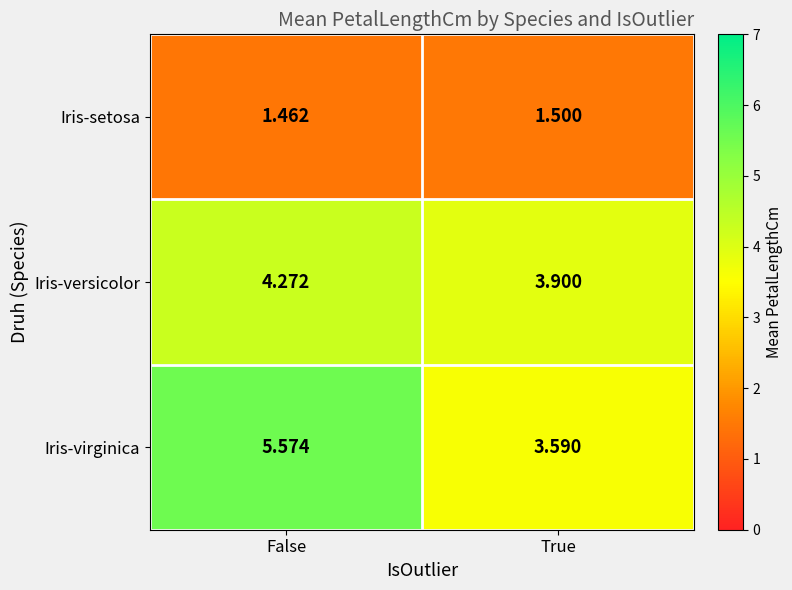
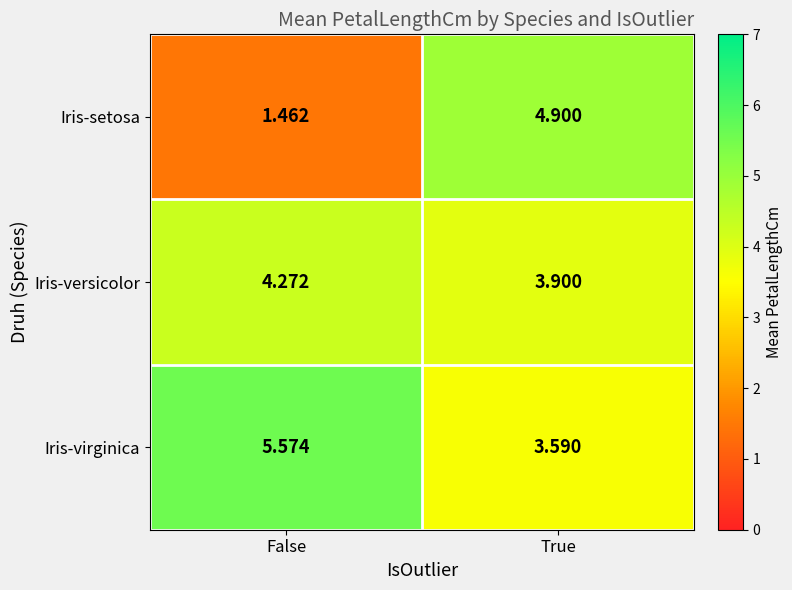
Iris-setosa, True: 1.500 -> 4.900
